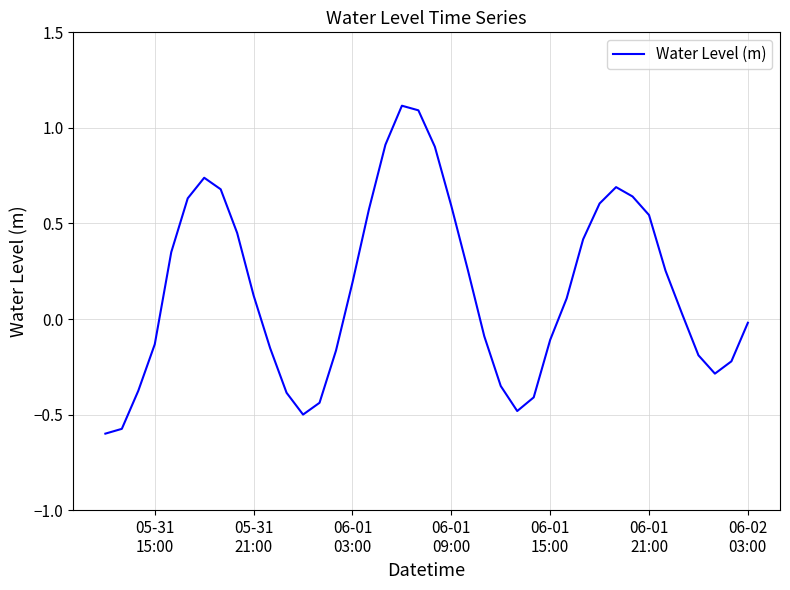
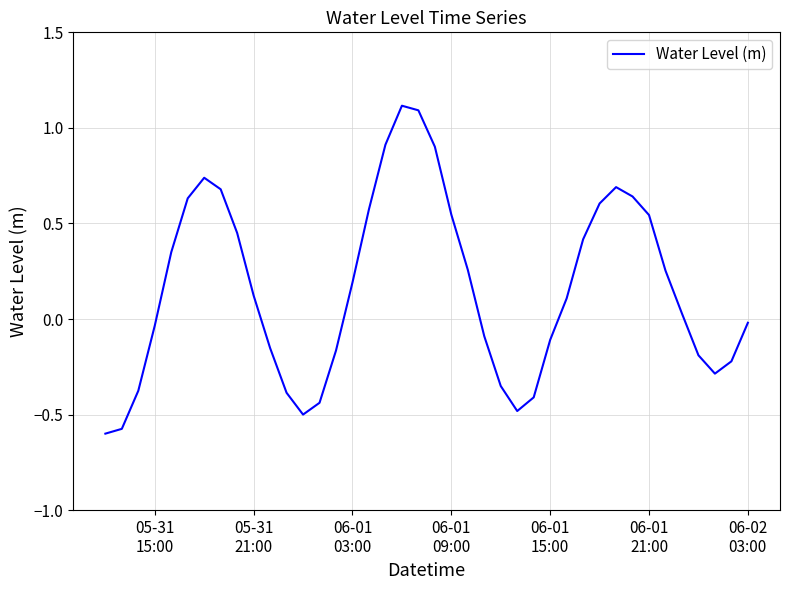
05-31 15:00: -0.13 -> -0.03
06-01 09:00: 0.59 -> 0.55
